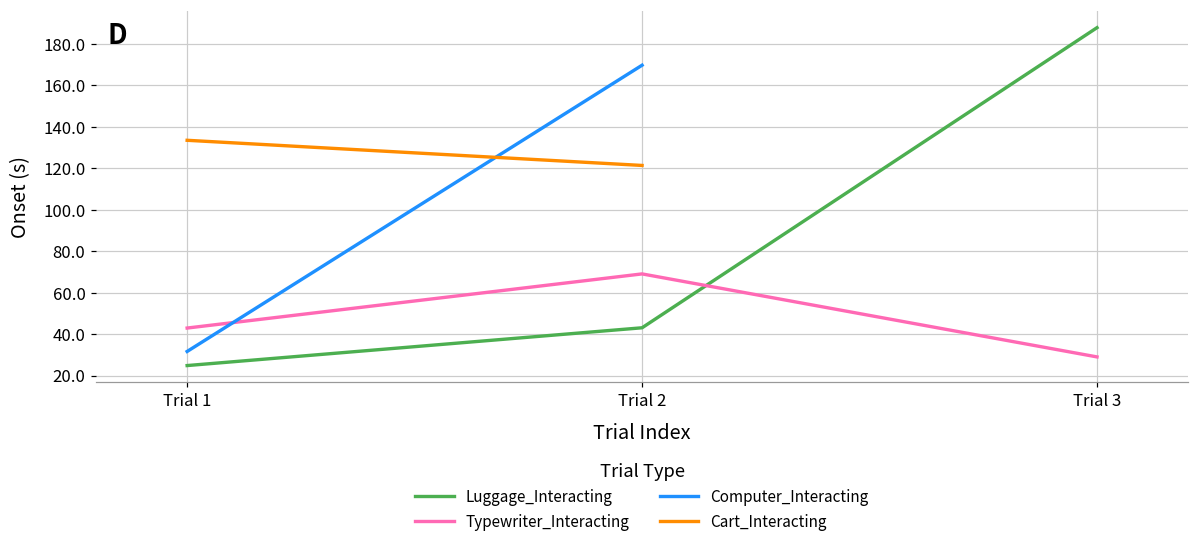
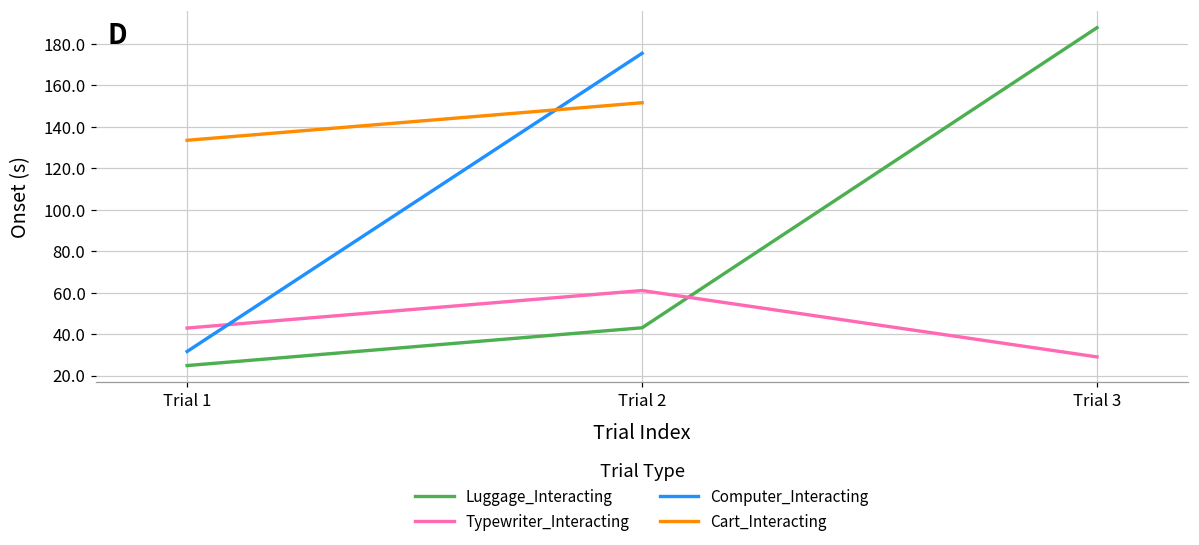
Typewriter_Interacting, Trial 2: 69 -> 61
Computer_Interacting, Trial 2: 170 -> 175
Cart_Interacting, Trial 2: 121 -> 152
